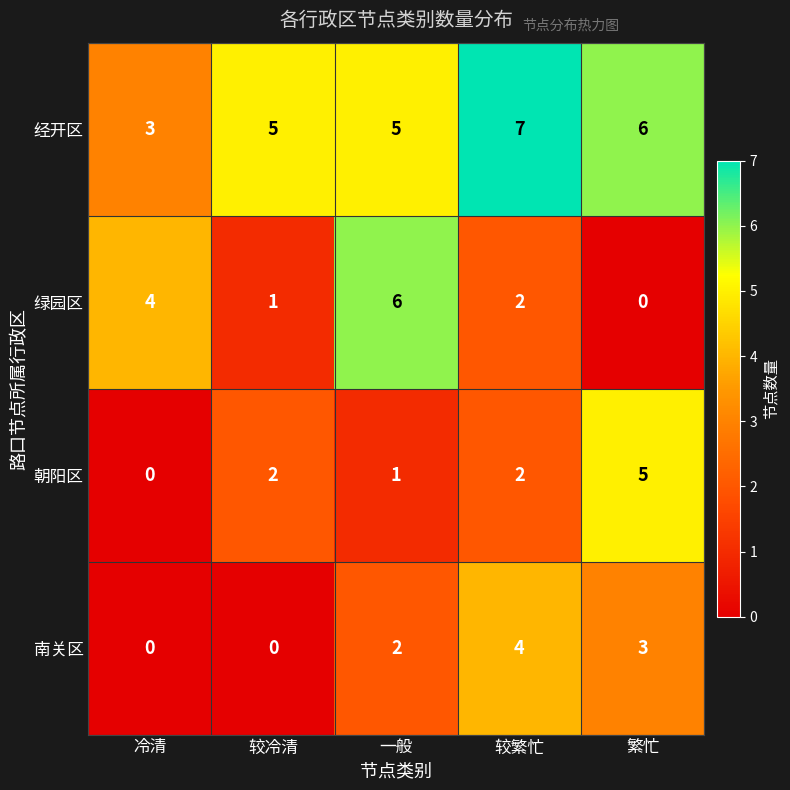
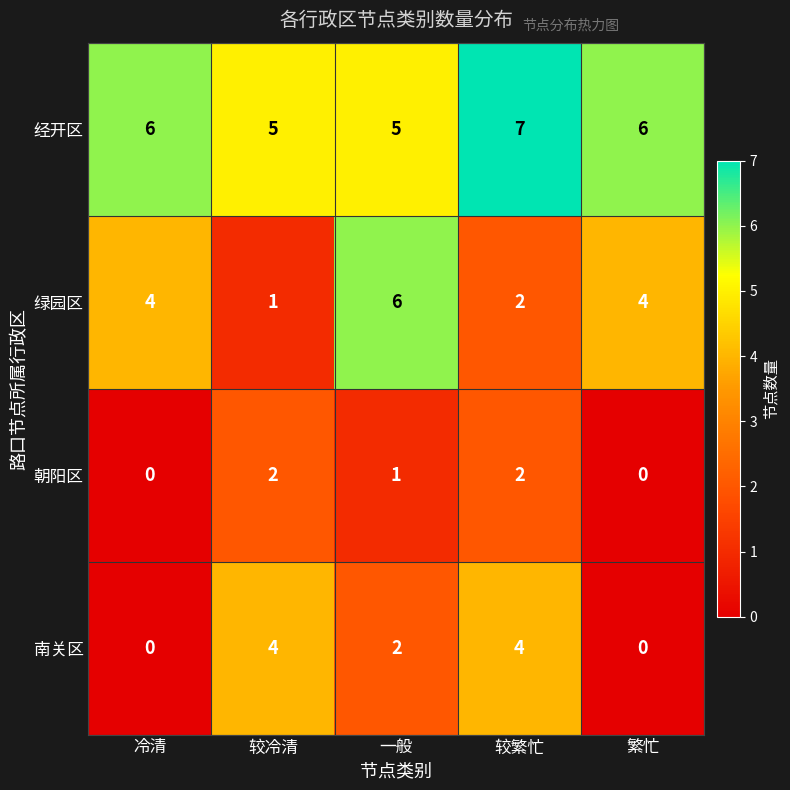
经开区, 冷清: 3 -> 6
绿园区, 繁忙: 0 -> 4
朝阳区, 繁忙: 5 -> 0
南关区, 较冷清: 0 -> 4
南关区, 繁忙: 3 -> 0
